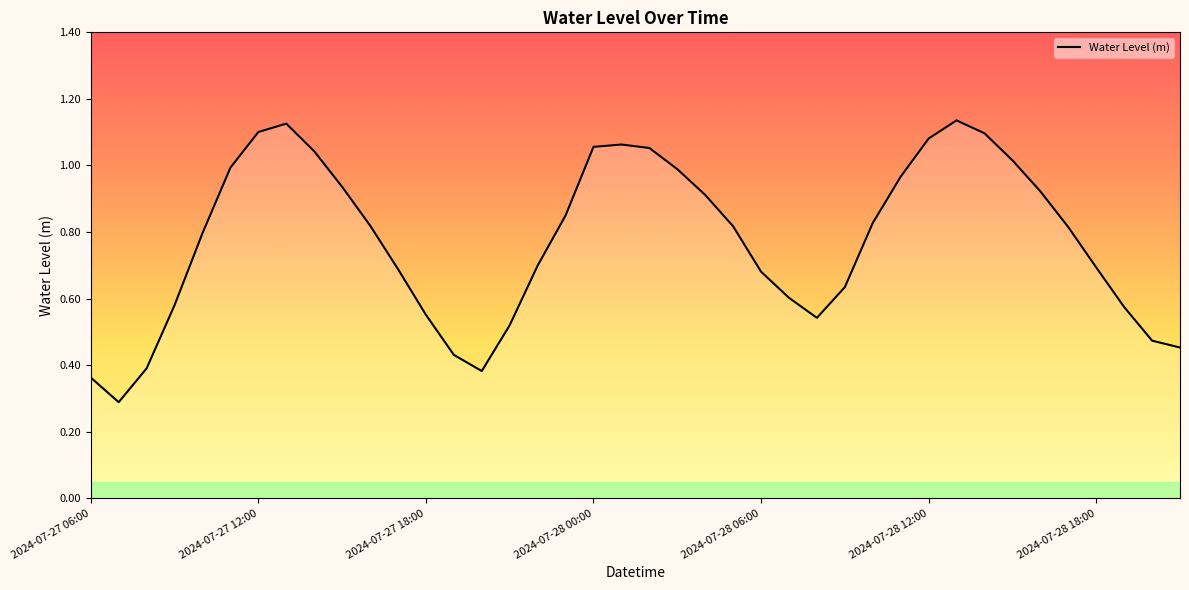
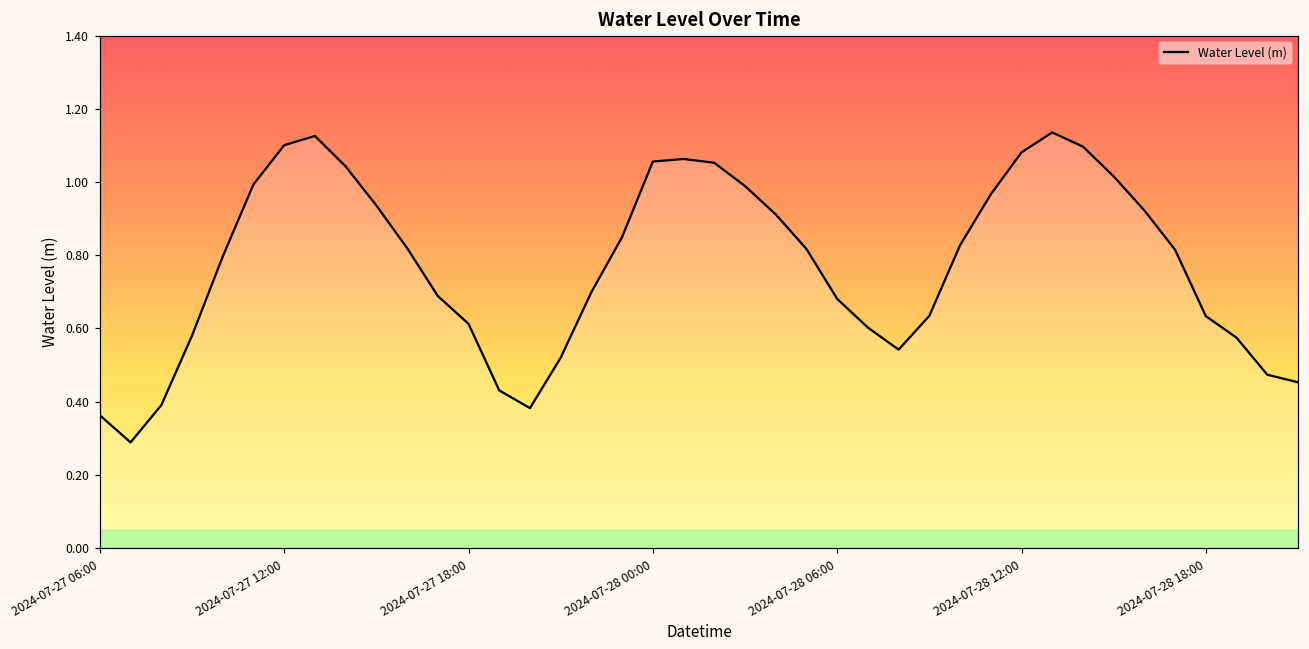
2024-07-27 18:00: 0.55 -> 0.61
2024-07-28 18:00: 0.69 -> 0.63
